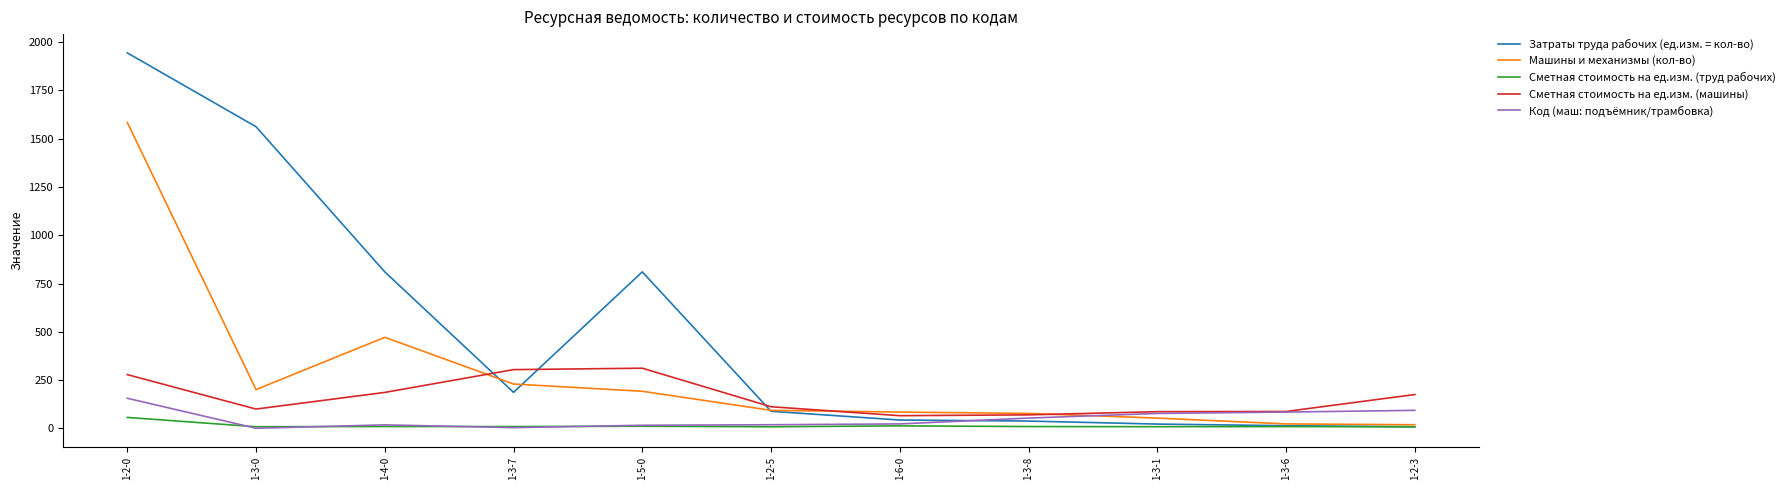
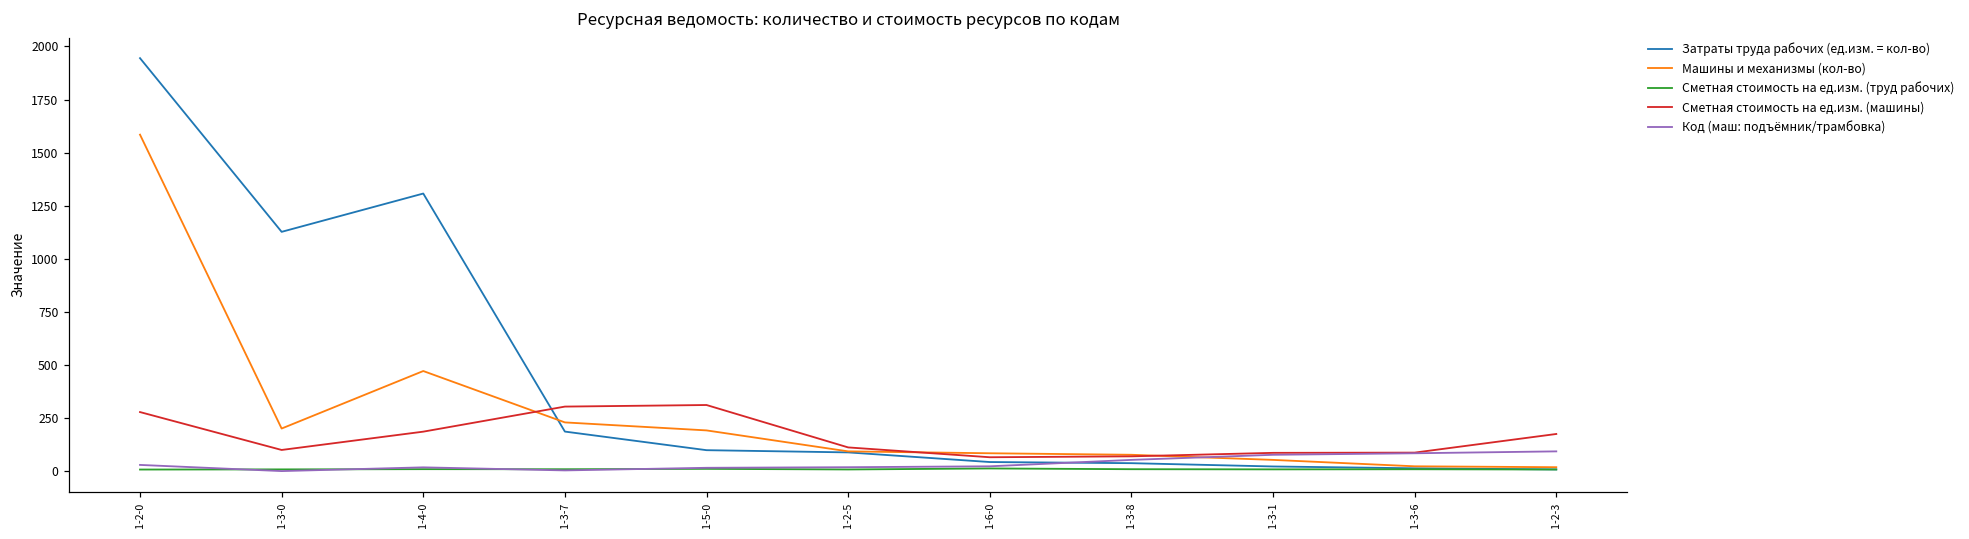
Сметная стоимость на ед.изм. (труд рабочих), 1-2-0: 60 -> 10
Код (маш: подъёмник/трамбовка), 1-2-0: 160 -> 30
Затраты труда рабочих (ед.изм. = кол-во), 1-3-0: 1560 -> 1130
Затраты труда рабочих (ед.изм. = кол-во), 1-4-0: 810 -> 1310
Затраты труда рабочих (ед.изм. = кол-во), 1-5-0: 810 -> 100
